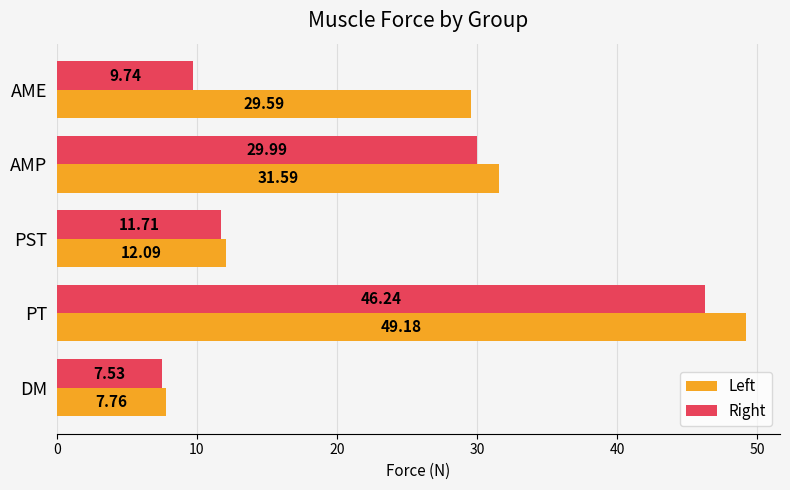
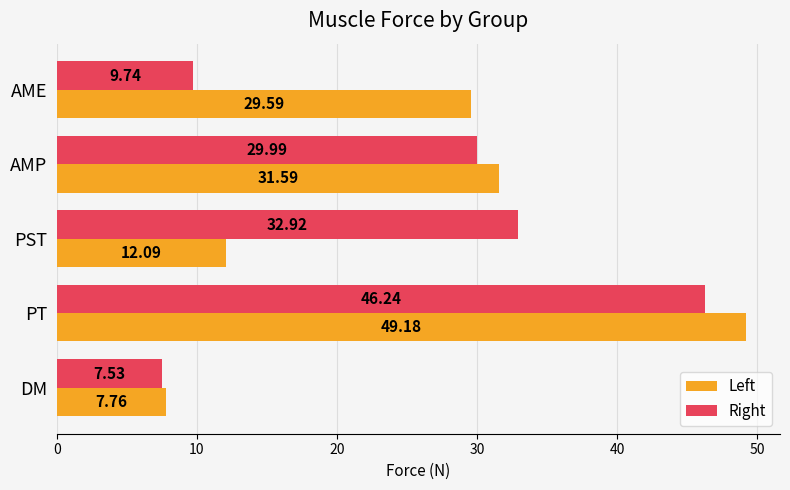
Right, PST: 11.71 -> 32.92
